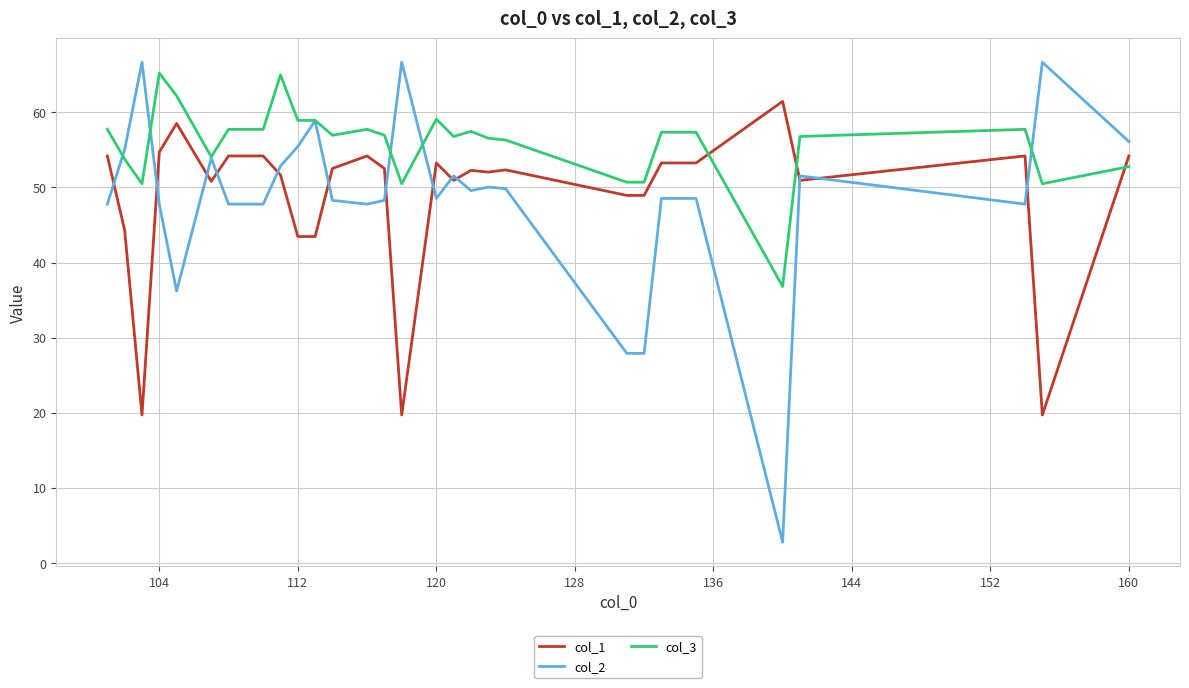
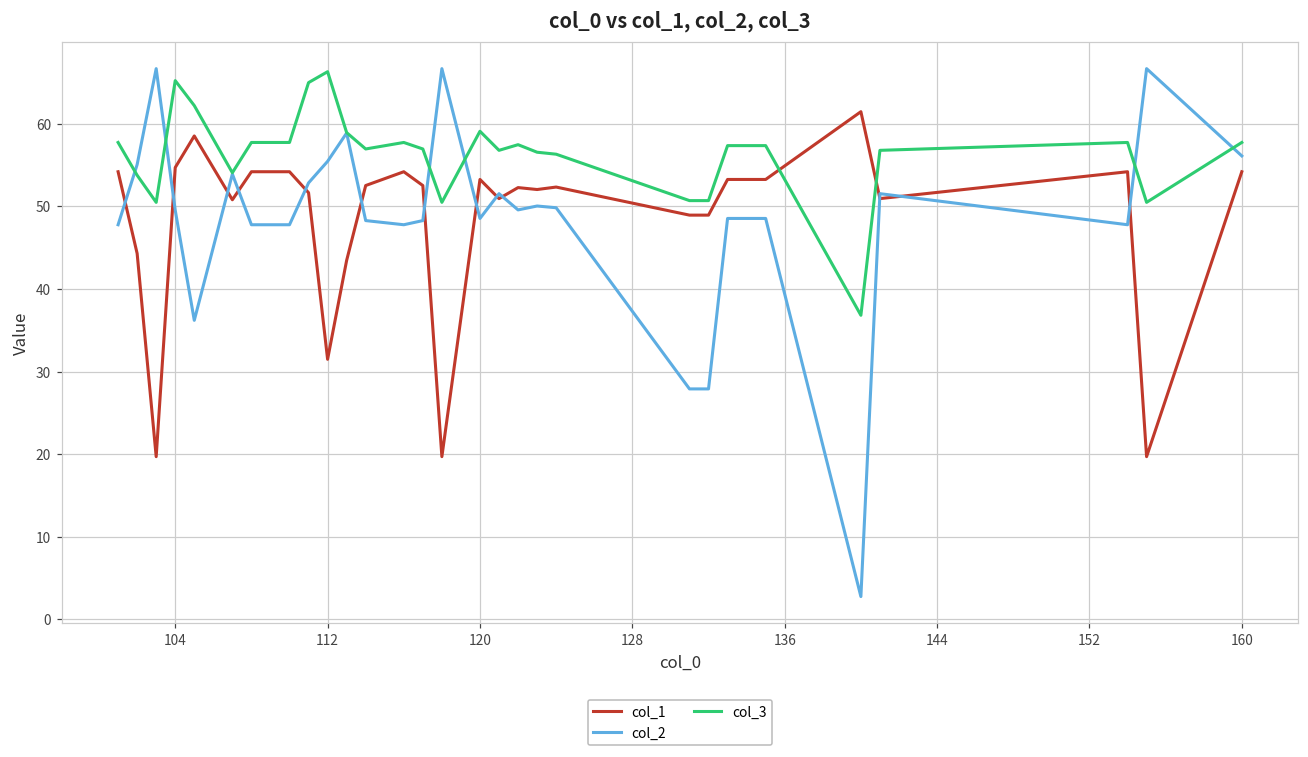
col_2, 104: 48 -> 50
col_1, 112: 43 -> 31
col_3, 112: 59 -> 66
col_3, 160: 53 -> 58
